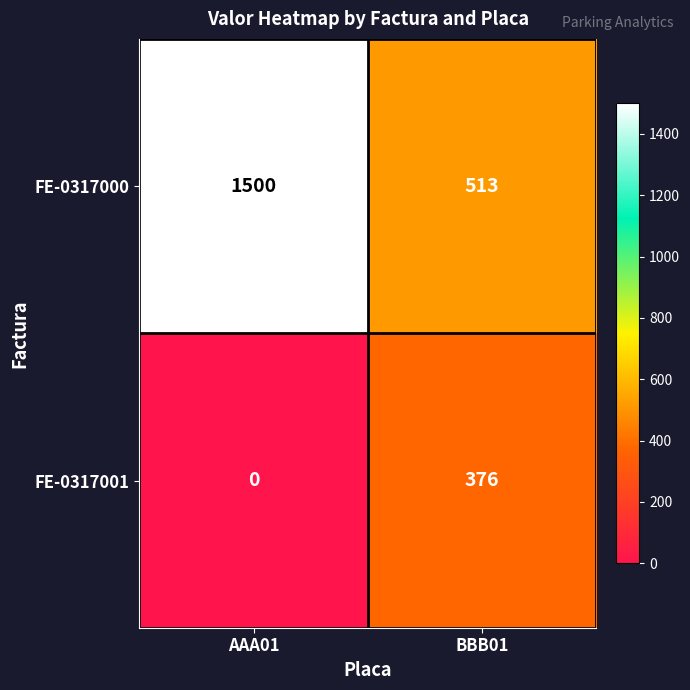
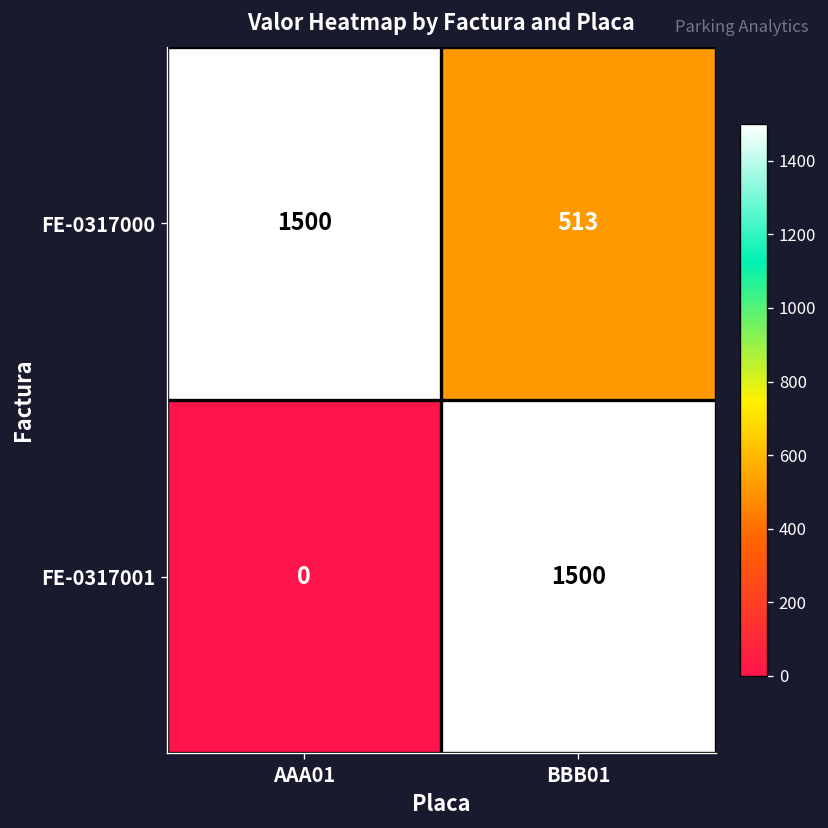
FE-0317001, BBB01: 376 -> 1500
